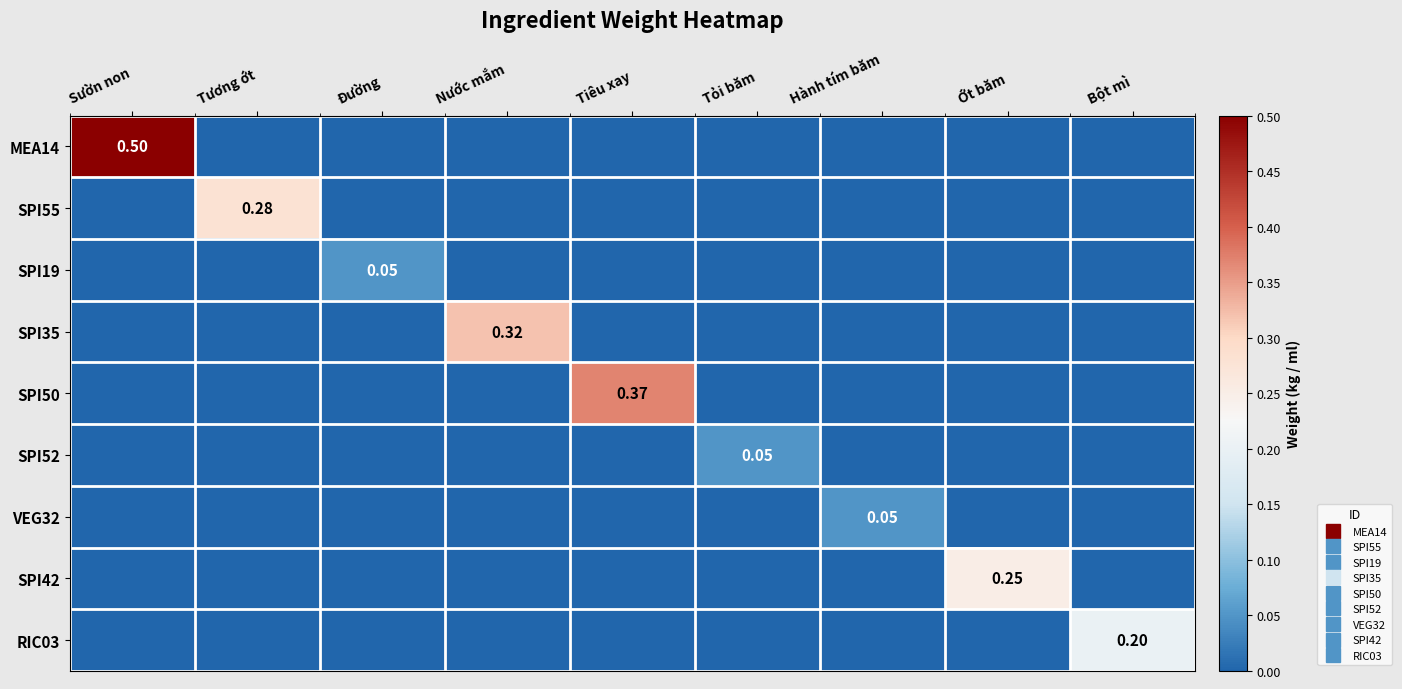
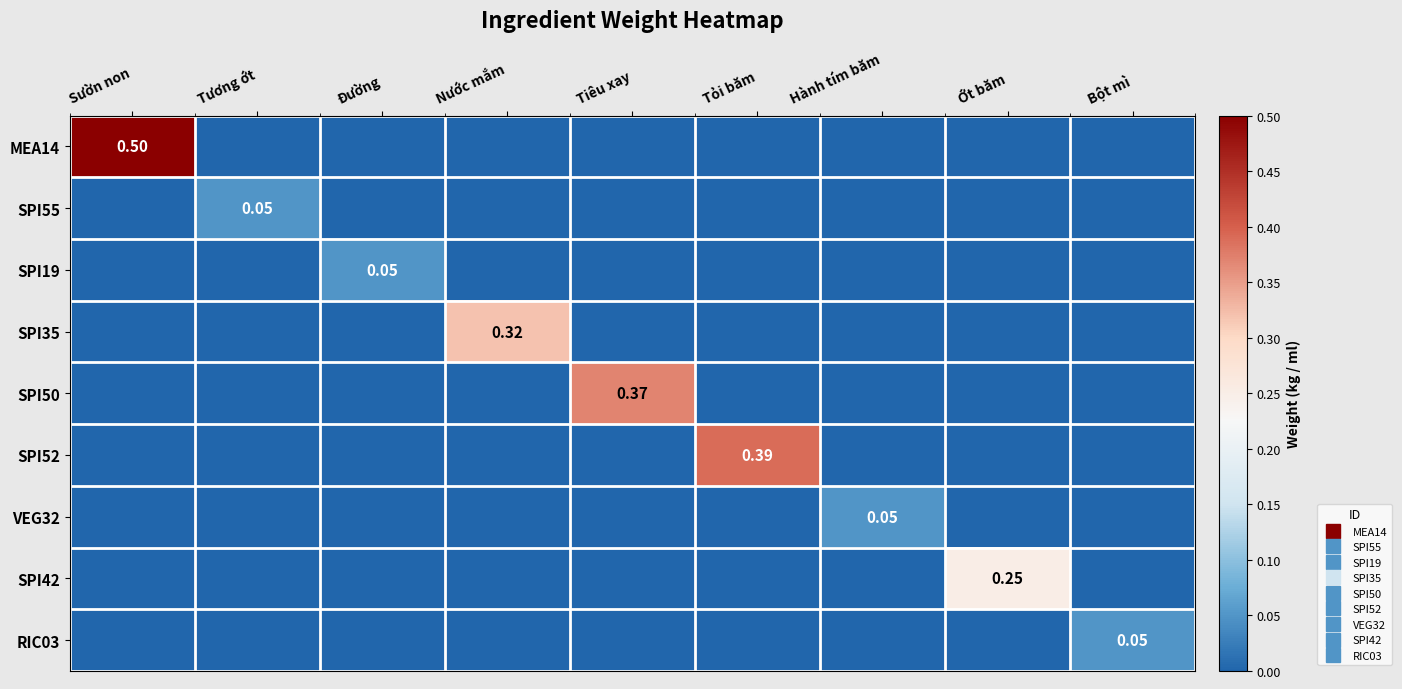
SPI55, Tương ớt: 0.28 -> 0.05
SPI52, Tỏi băm: 0.05 -> 0.39
RIC03, Bột mì: 0.20 -> 0.05
